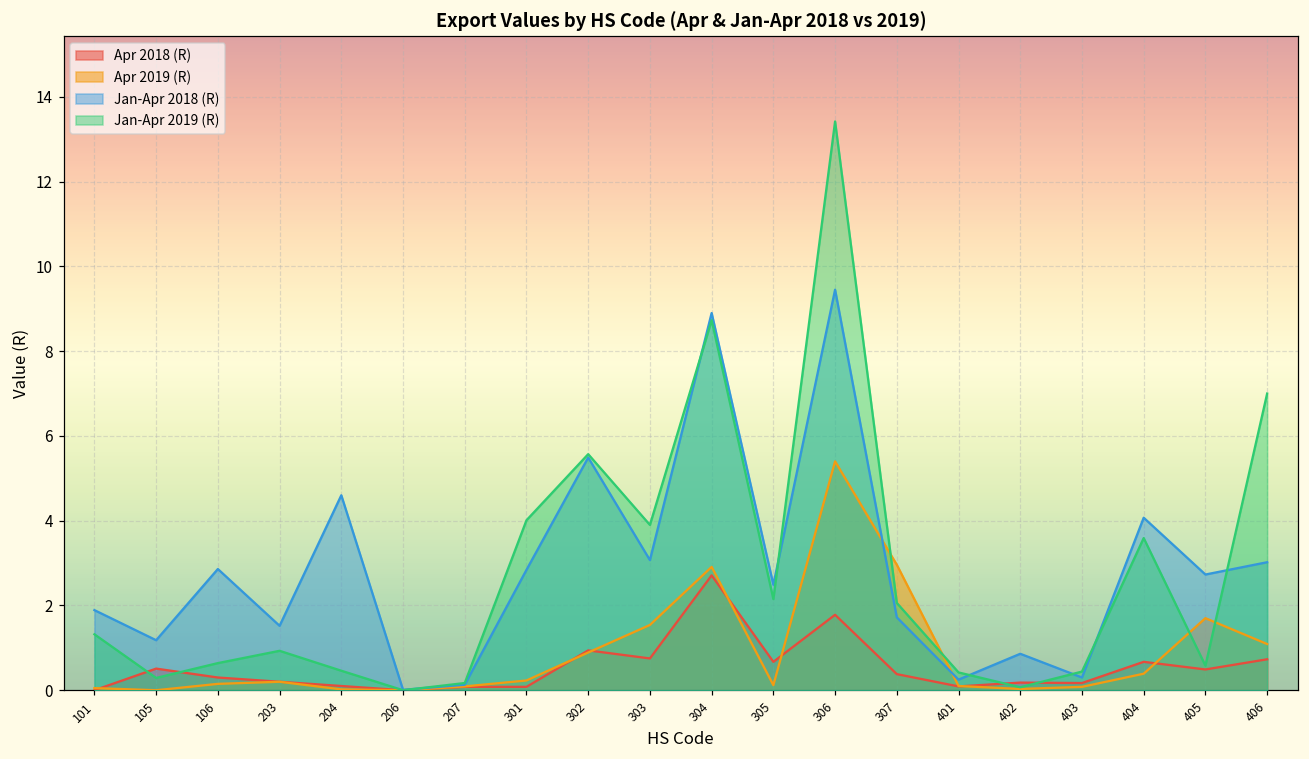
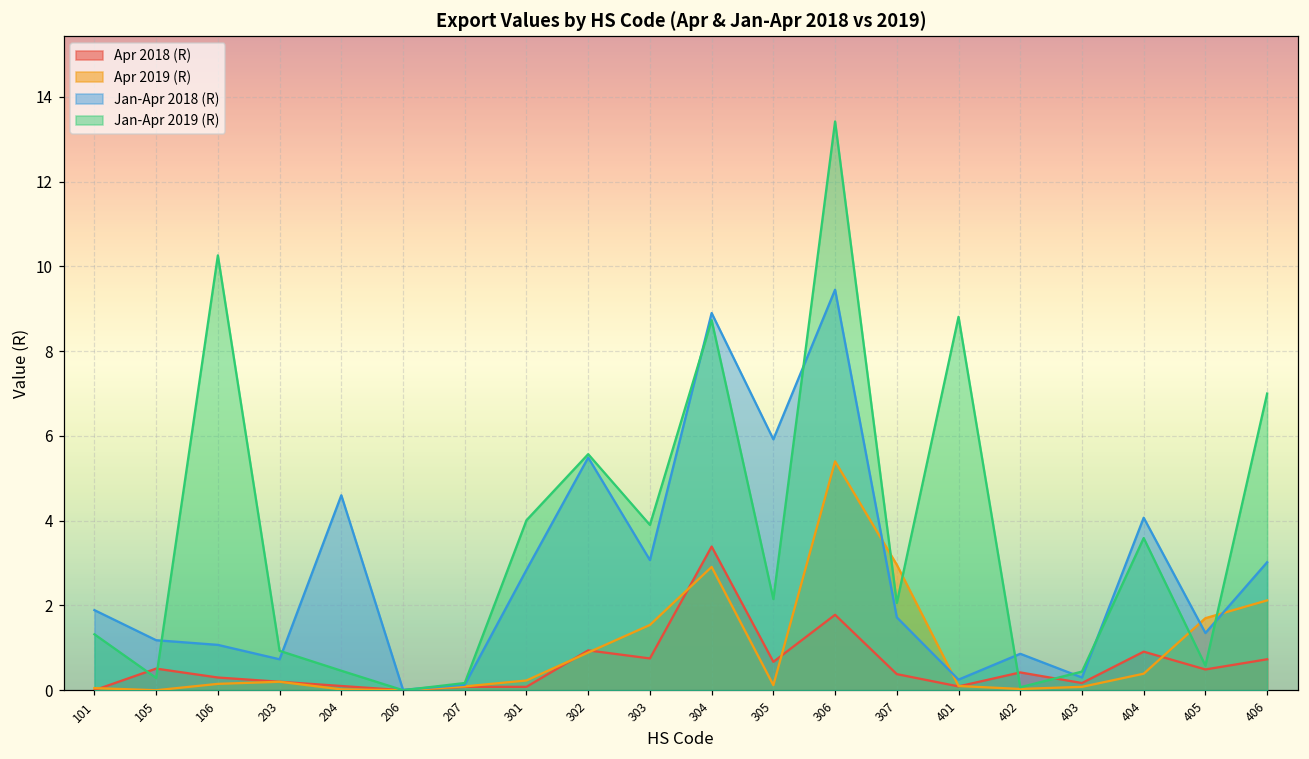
Jan-Apr 2018 (R), 106: 2.9 -> 1.1
Jan-Apr 2019 (R), 106: 0.6 -> 10.3
Jan-Apr 2018 (R), 203: 1.5 -> 0.7
Apr 2018 (R), 304: 2.7 -> 3.4
Jan-Apr 2018 (R), 305: 2.5 -> 5.9
Jan-Apr 2019 (R), 401: 0.4 -> 8.8
Apr 2018 (R), 402: 0.2 -> 0.4
Apr 2018 (R), 404: 0.7 -> 0.9
Jan-Apr 2018 (R), 405: 2.7 -> 1.4
Apr 2019 (R), 406: 1.1 -> 2.1
